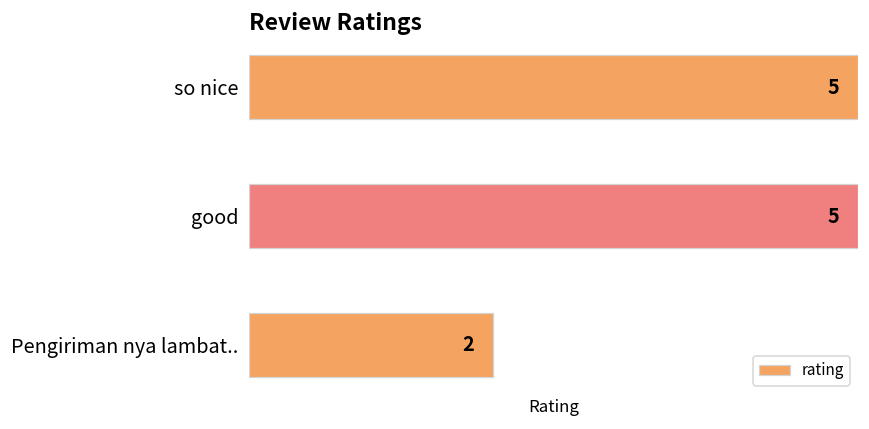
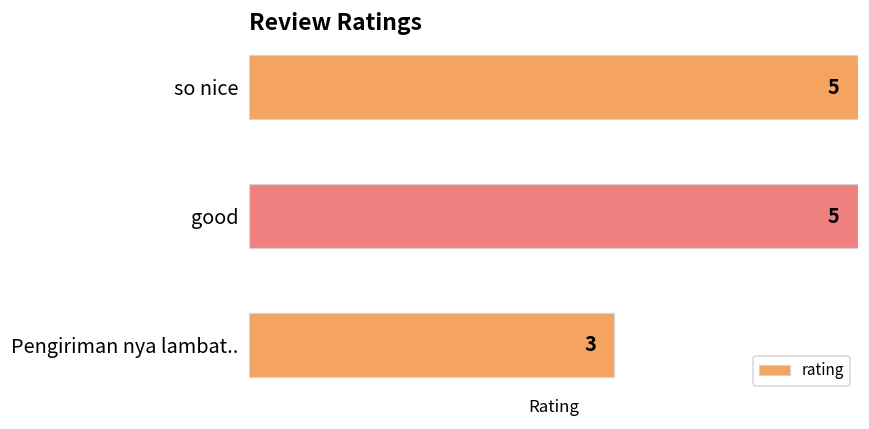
Pengiriman nya lambat..: 2 -> 3
